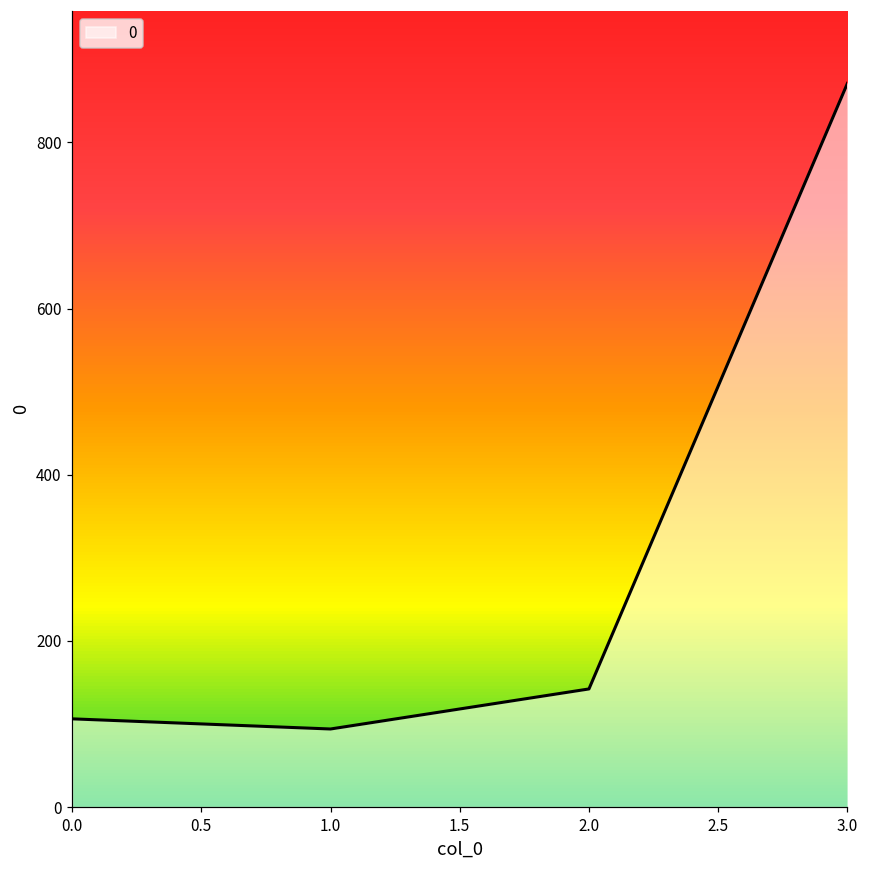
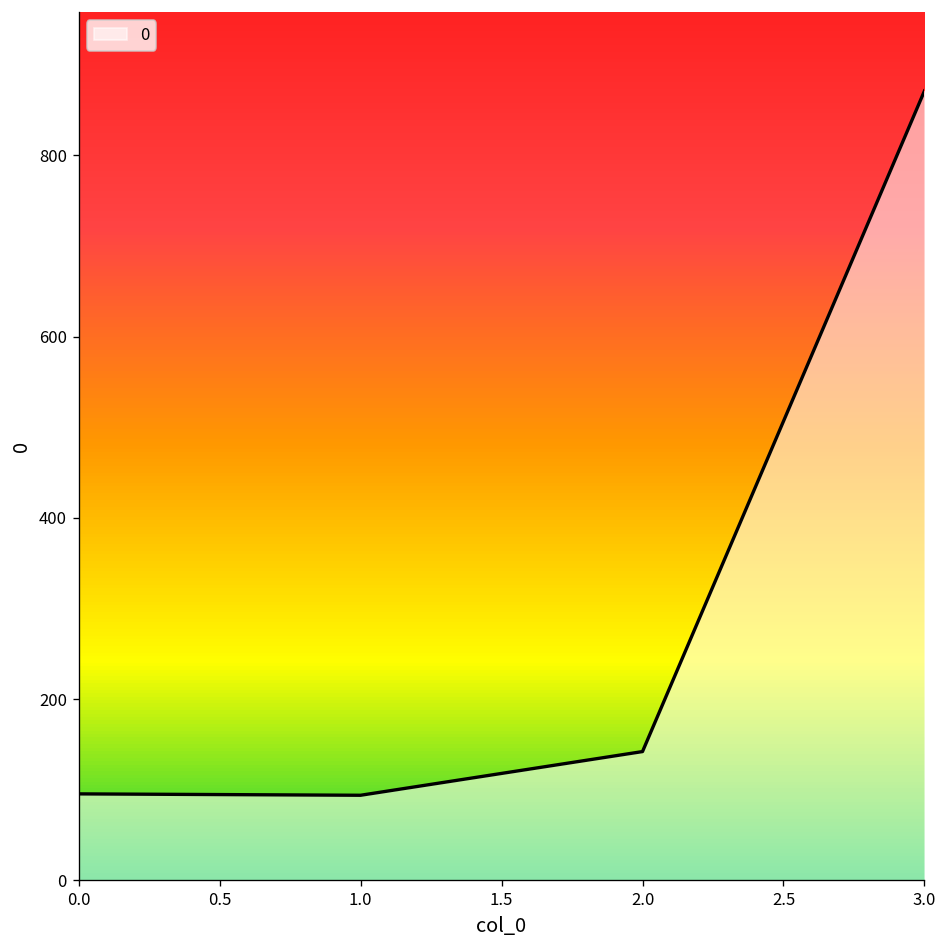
0.0: 110 -> 100
